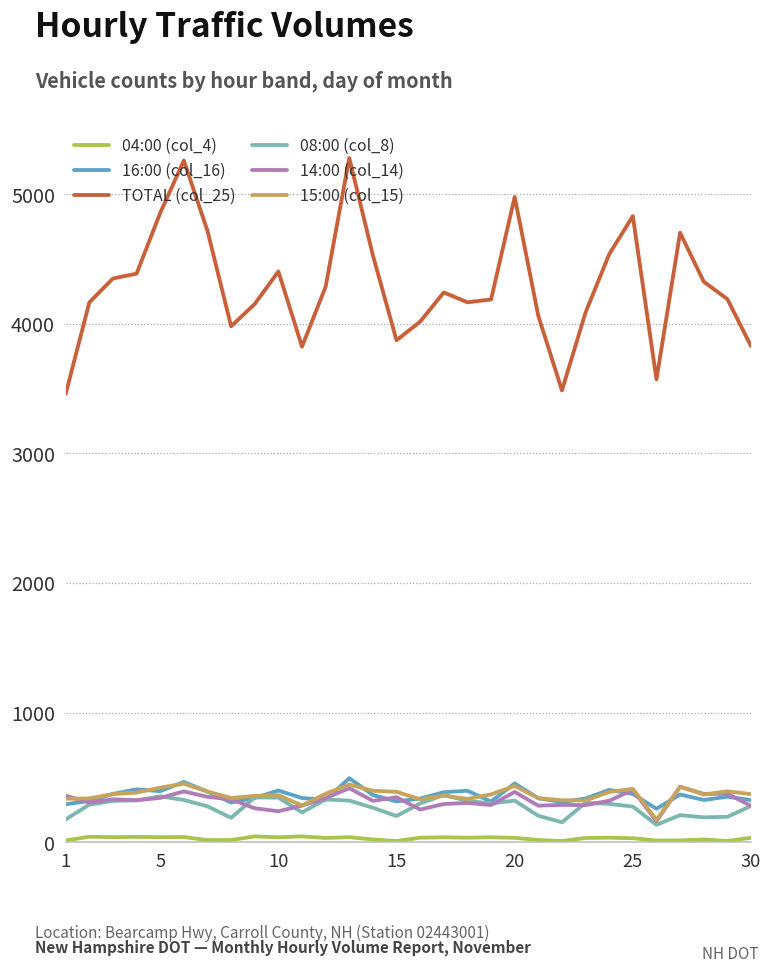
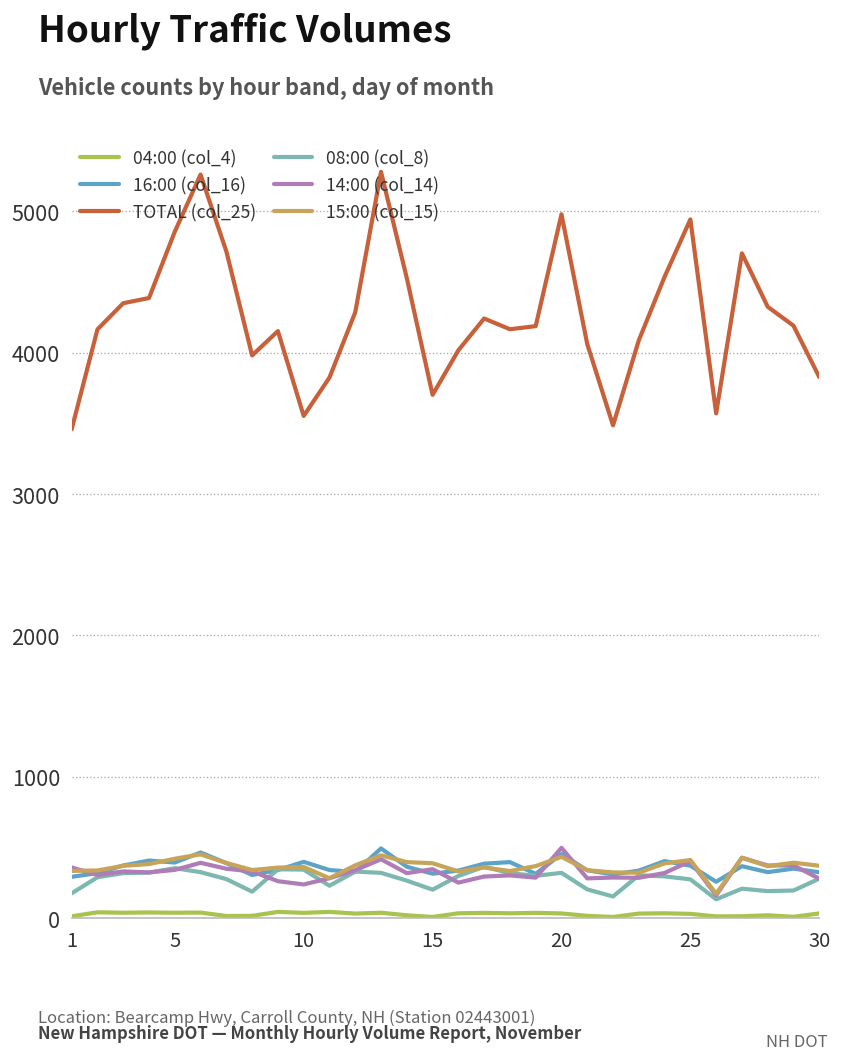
TOTAL (col_25), 10: 4400 -> 3550
TOTAL (col_25), 15: 3870 -> 3700
14:00 (col_14), 20: 390 -> 500
TOTAL (col_25), 25: 4830 -> 4940
